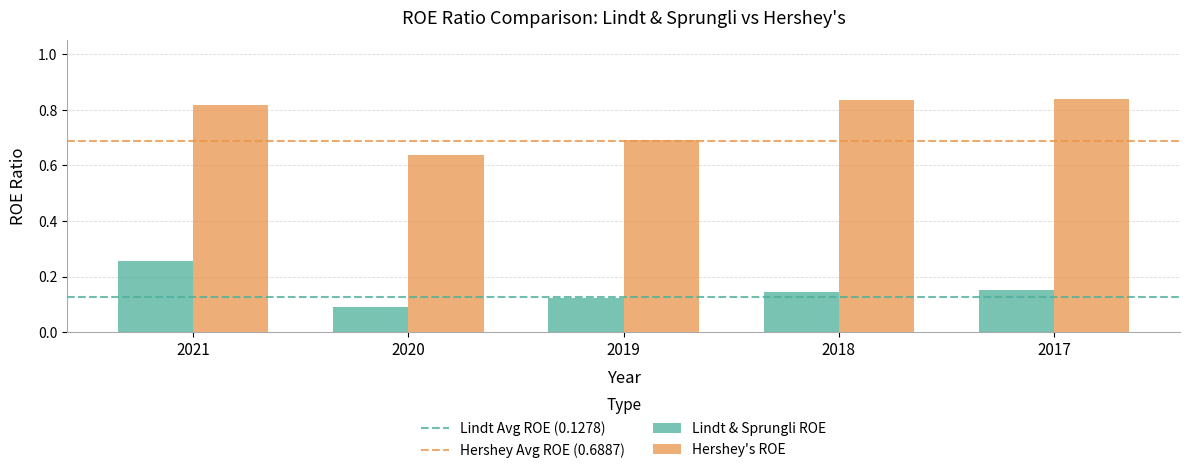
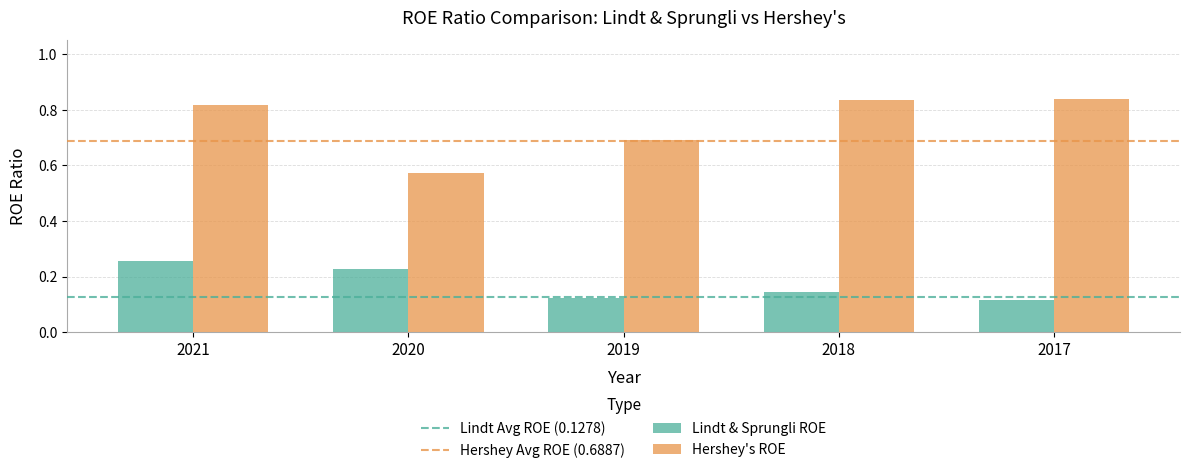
Lindt & Sprungli ROE, 2020: 0.09 -> 0.23
Hershey's ROE, 2020: 0.64 -> 0.57
Lindt & Sprungli ROE, 2017: 0.15 -> 0.12
